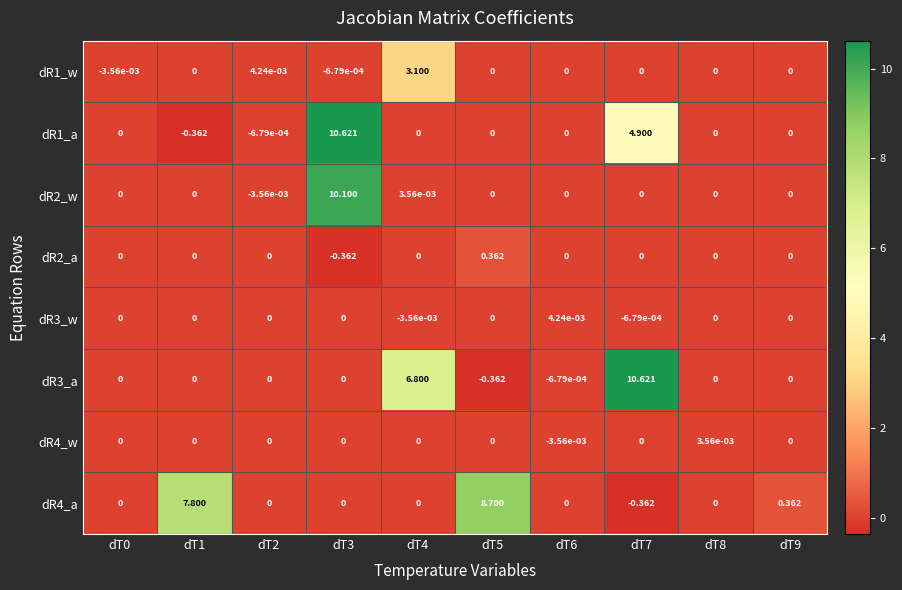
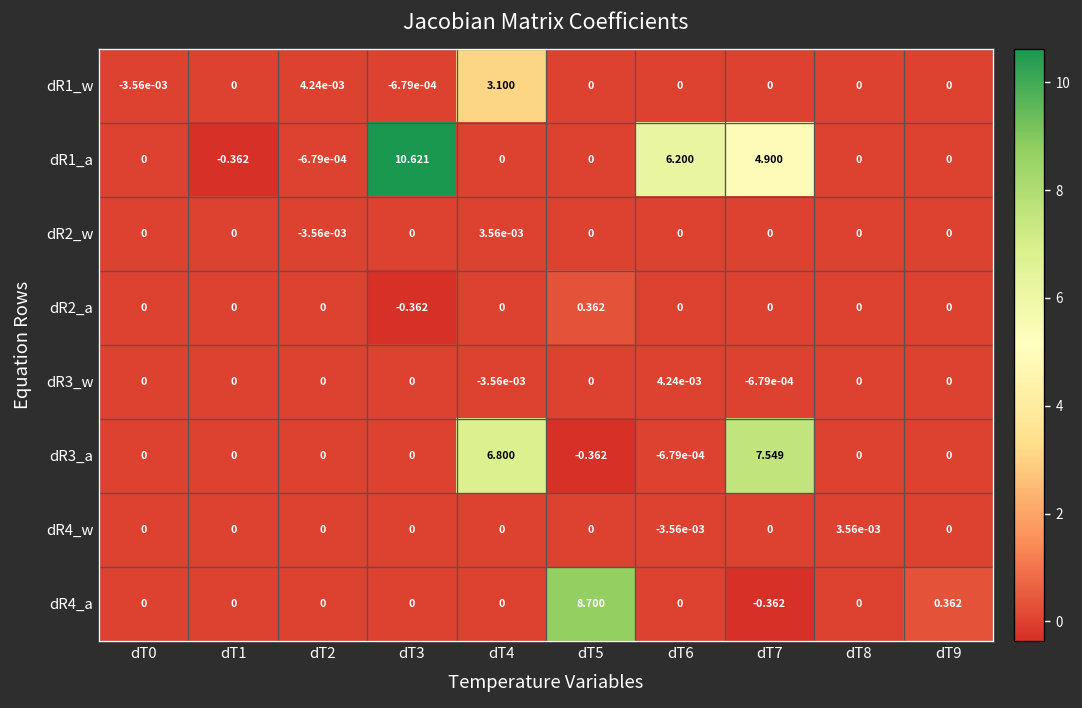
dR1_a, dT6: 0 -> 6.200
dR2_w, dT3: 10.100 -> 0
dR3_a, dT7: 10.621 -> 7.549
dR4_a, dT1: 7.800 -> 0
